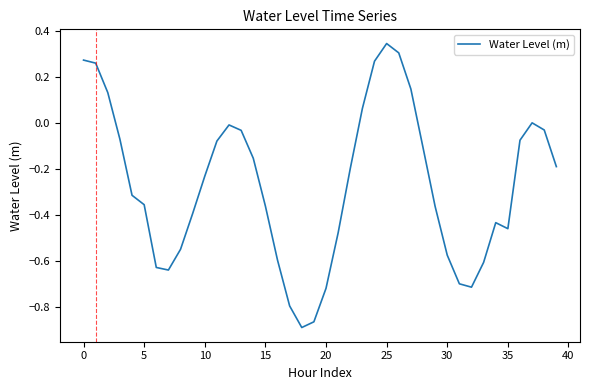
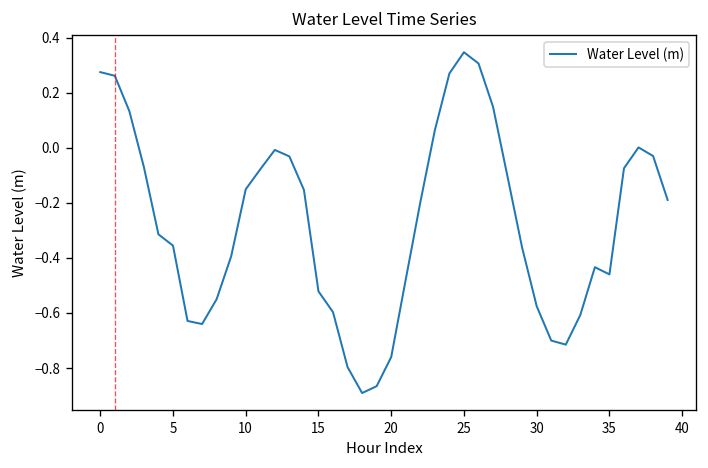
10: -0.23 -> -0.15
15: -0.36 -> -0.52
20: -0.72 -> -0.76
